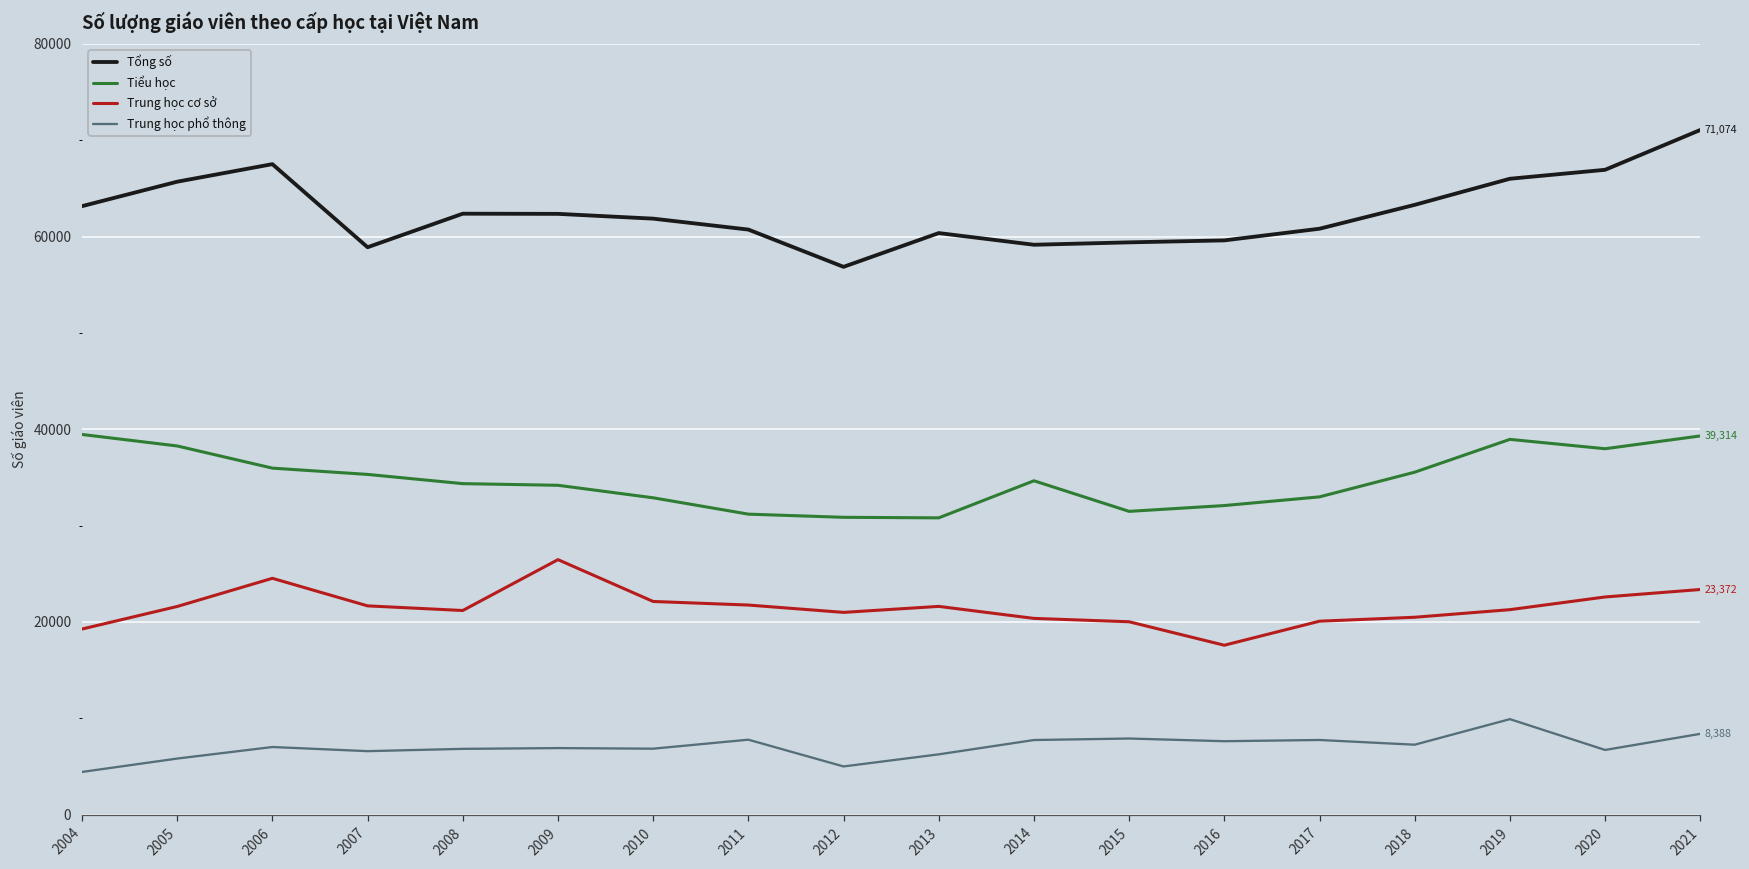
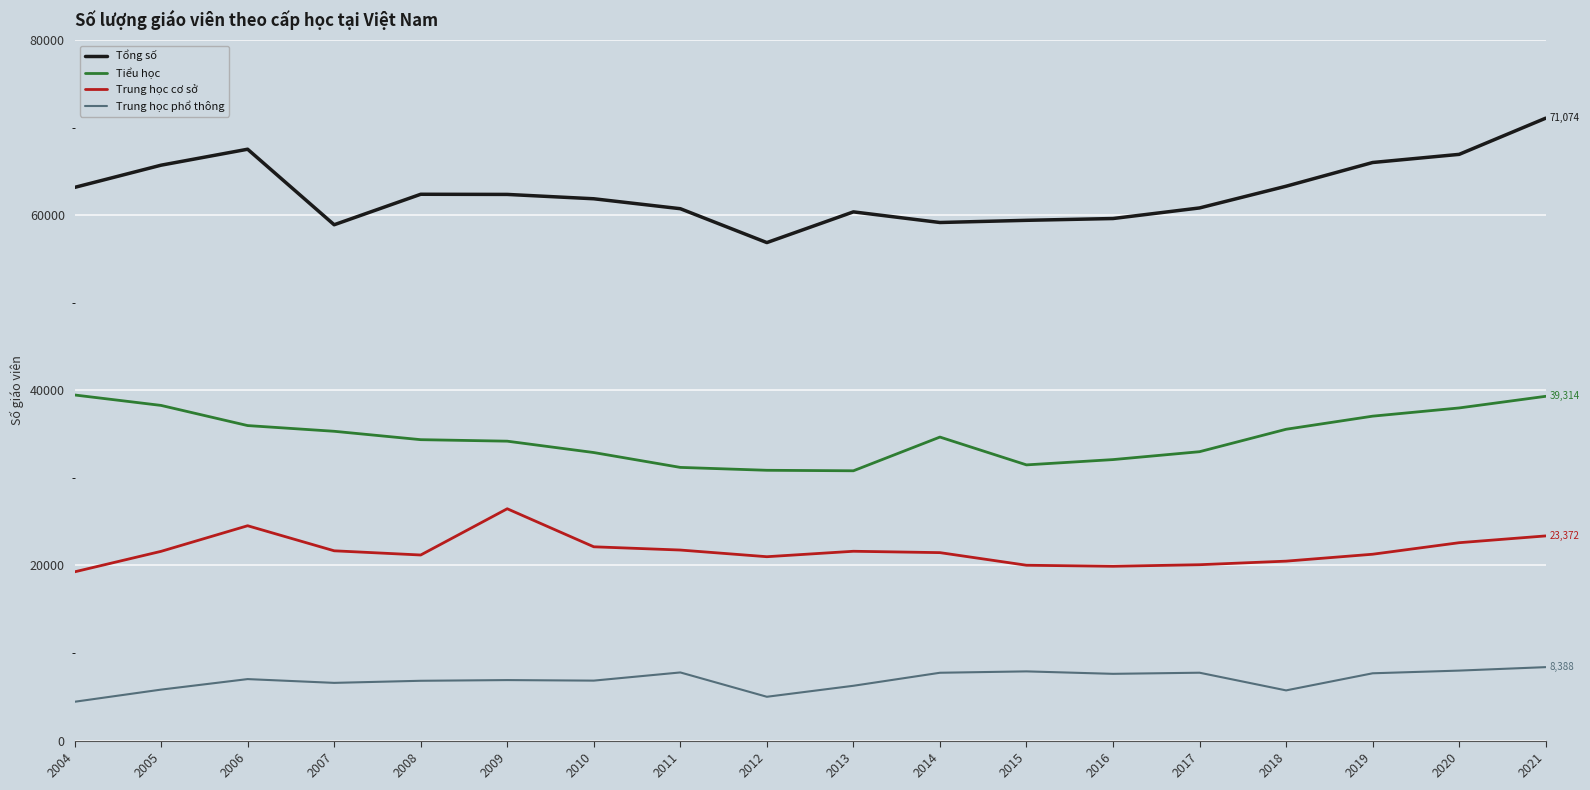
Trung học cơ sở, 2014: 20000 -> 21000
Trung học cơ sở, 2016: 18000 -> 20000
Trung học phổ thông, 2018: 7000 -> 6000
Tiểu học, 2019: 39000 -> 37000
Trung học phổ thông, 2019: 10000 -> 8000
Trung học phổ thông, 2020: 7000 -> 8000
